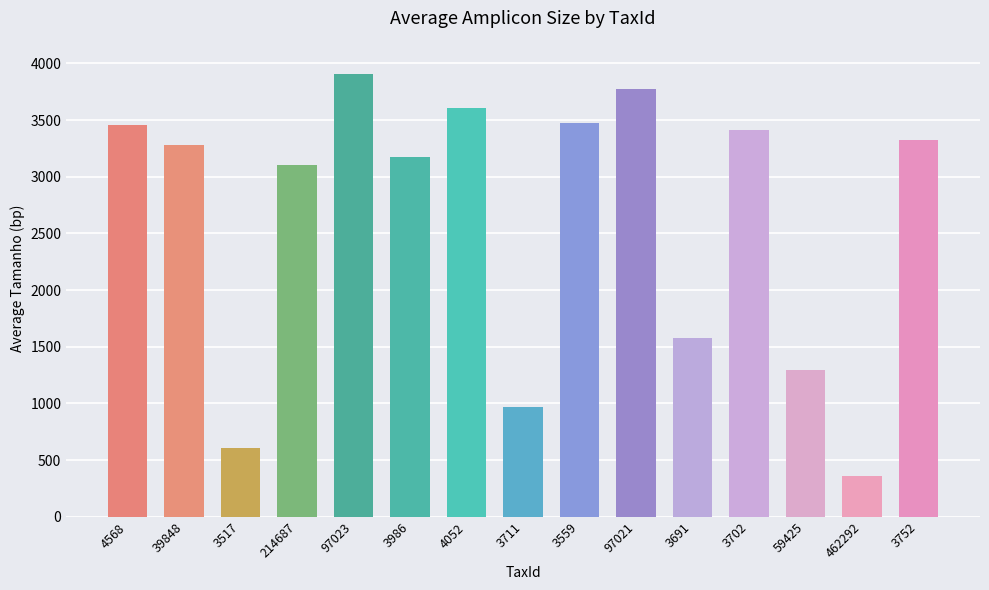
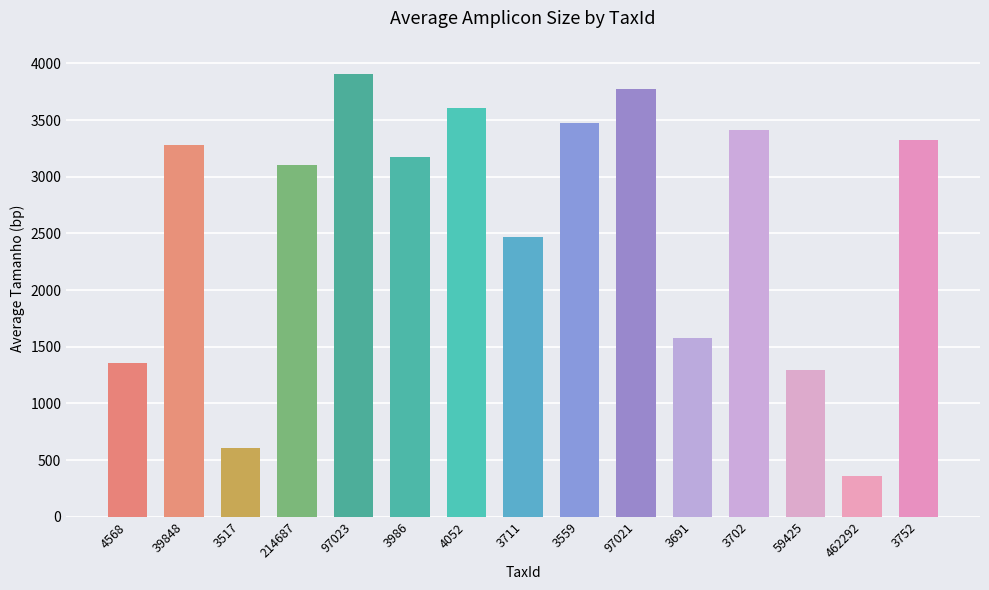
4568: 3460 -> 1350
3711: 970 -> 2470
